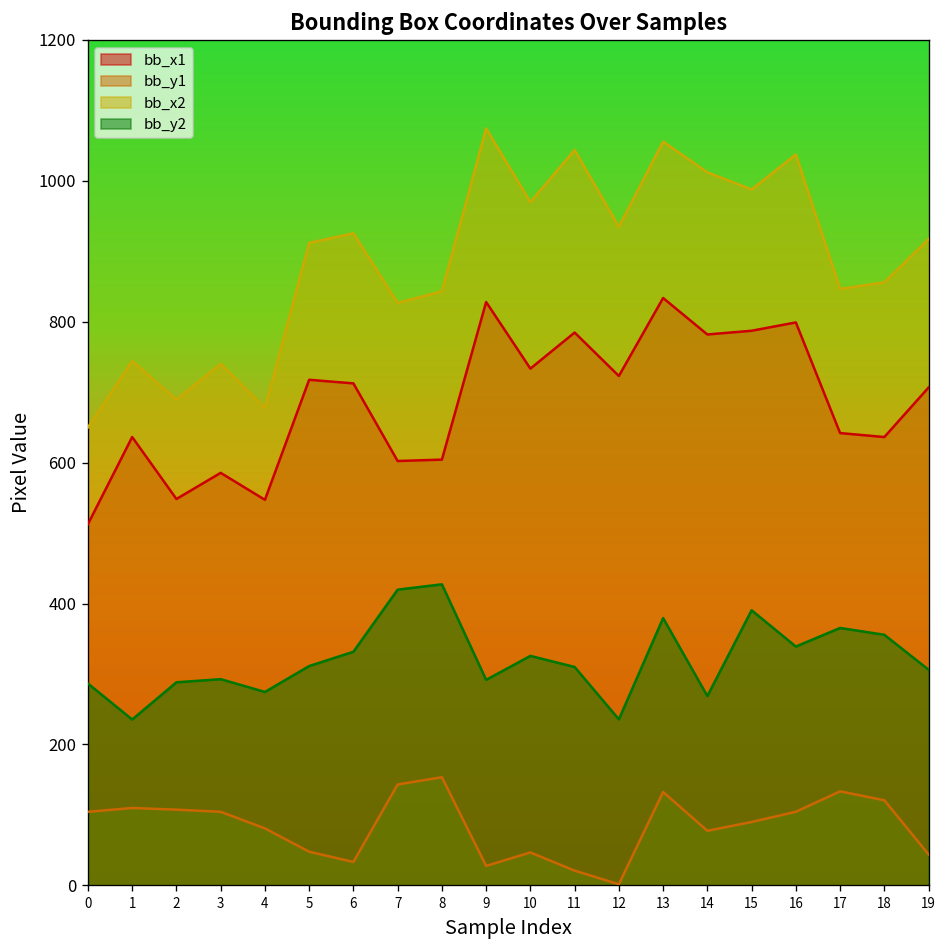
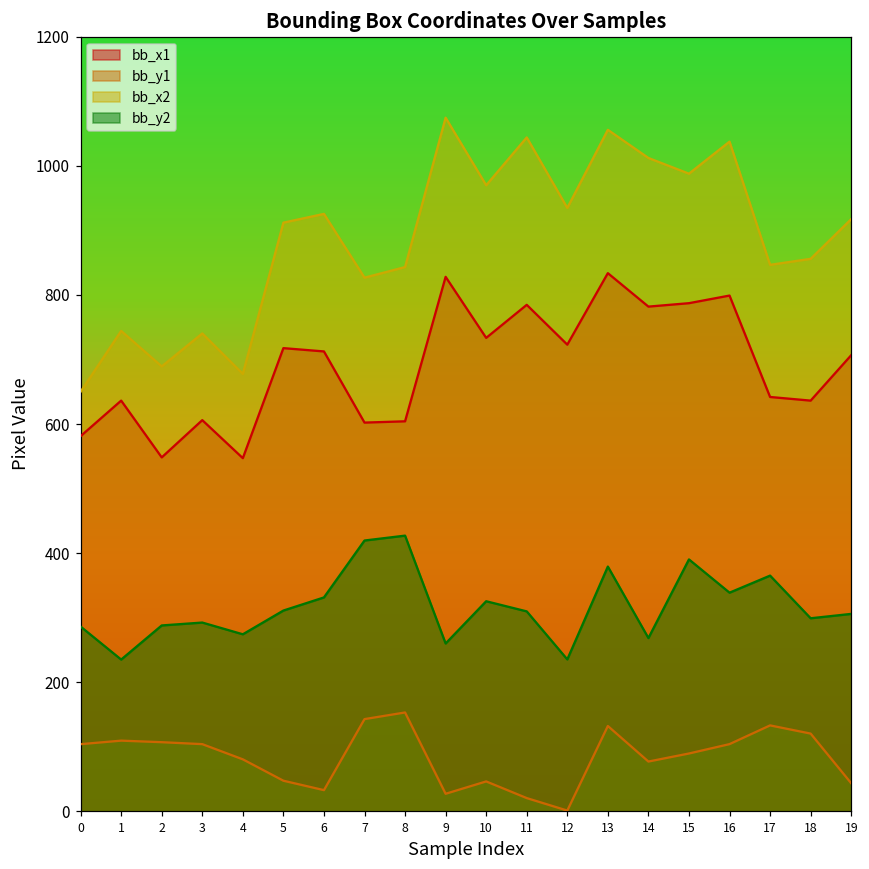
bb_x1, 0: 510 -> 580
bb_x1, 3: 590 -> 610
bb_y2, 9: 290 -> 260
bb_y2, 18: 360 -> 300
